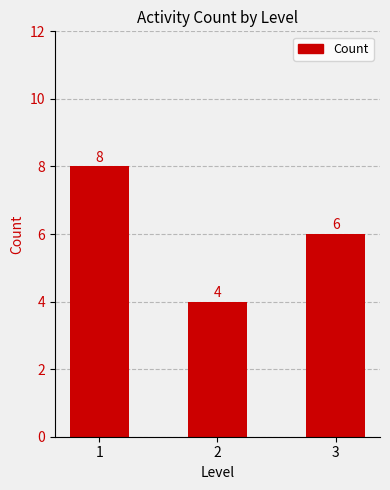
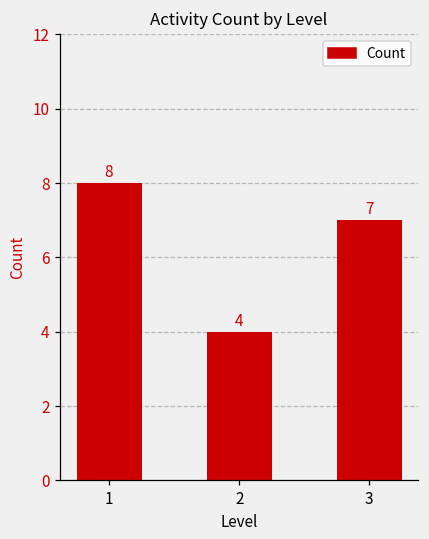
3: 6 -> 7
